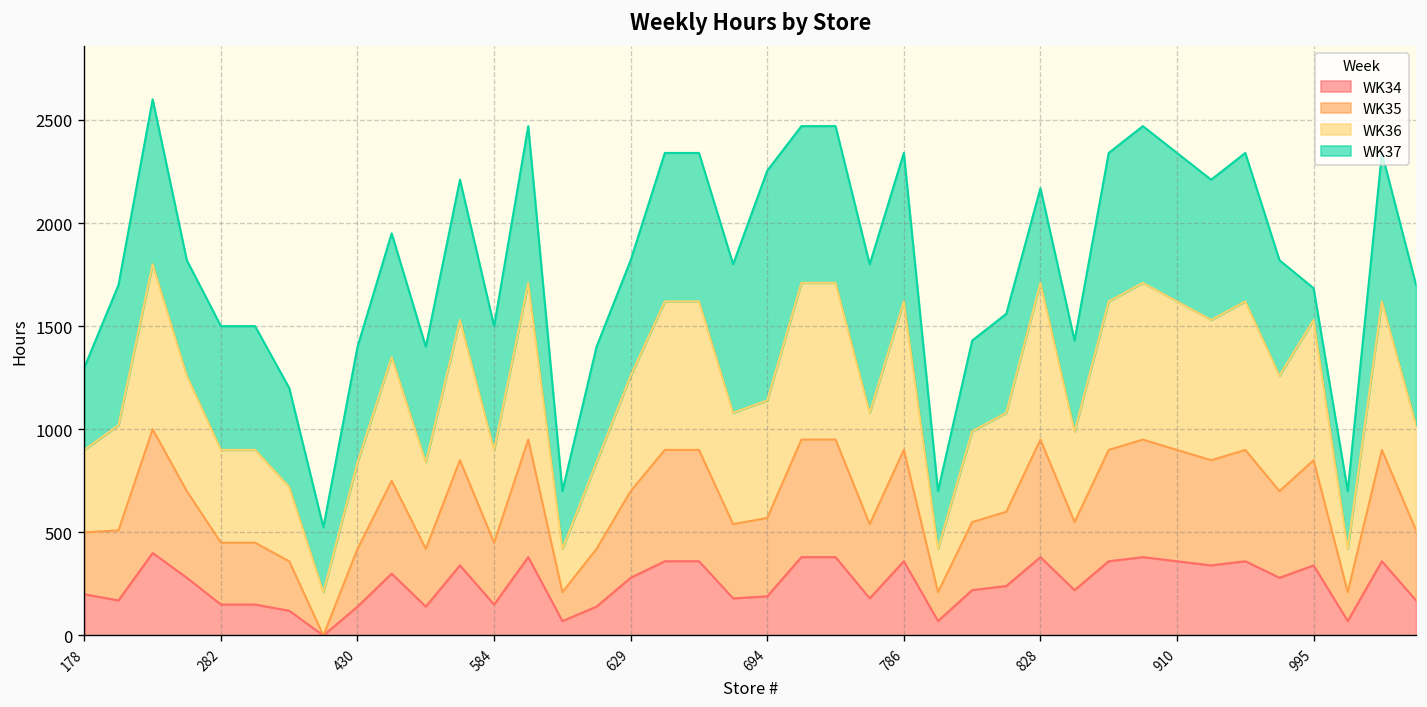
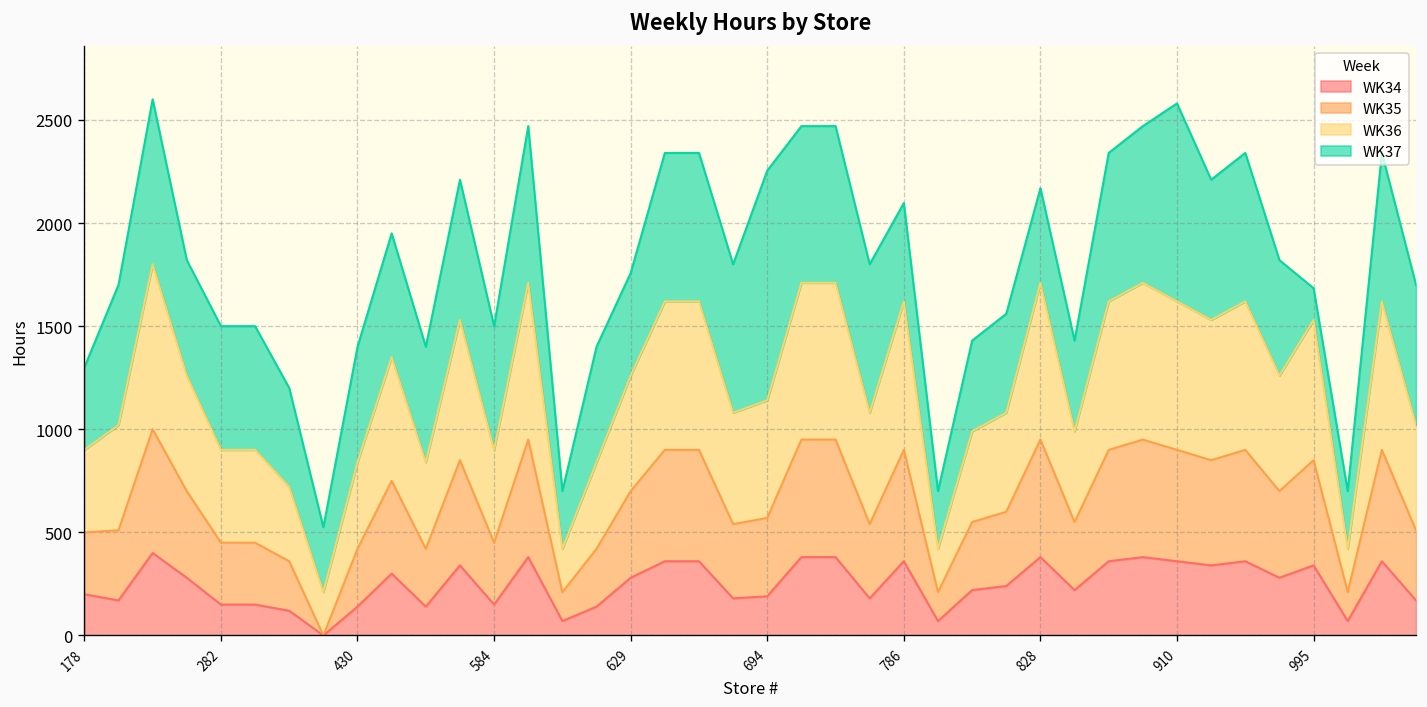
WK37, 629: 560 -> 500
WK37, 786: 720 -> 480
WK37, 910: 720 -> 960
